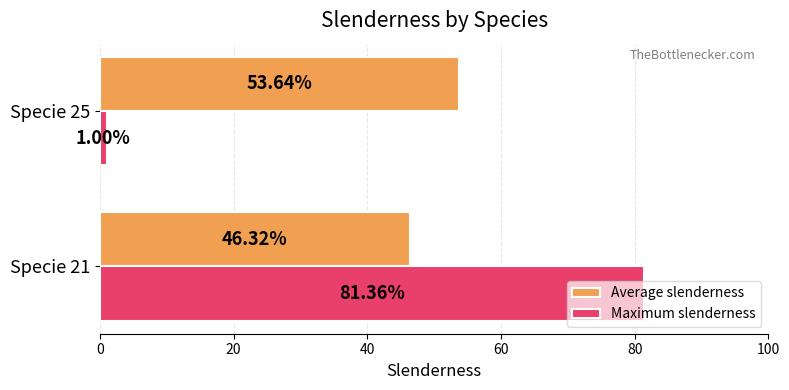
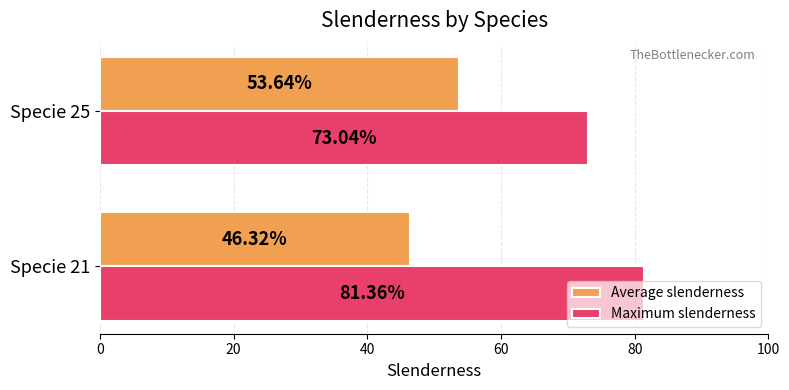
Maximum slenderness, Specie 25: 1.00% -> 73.04%
